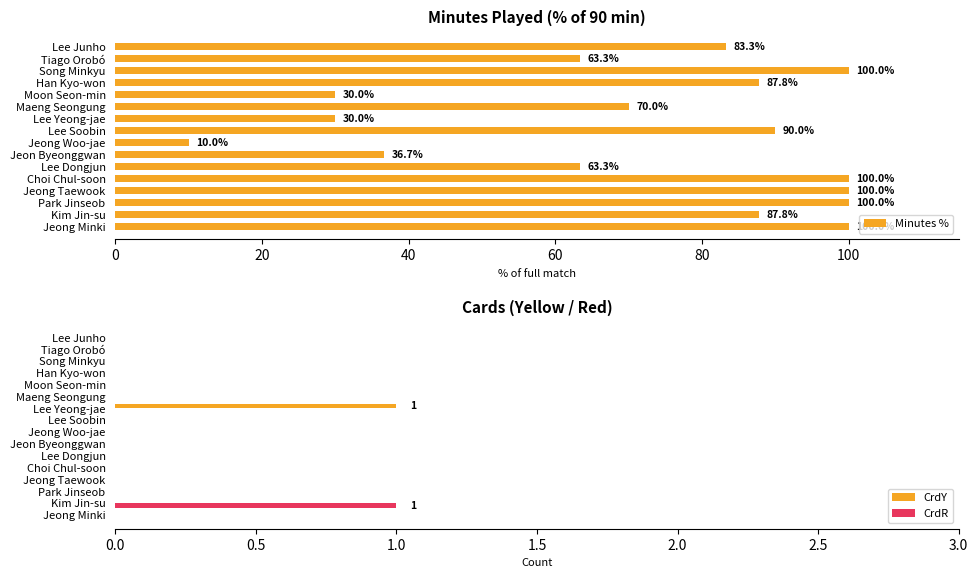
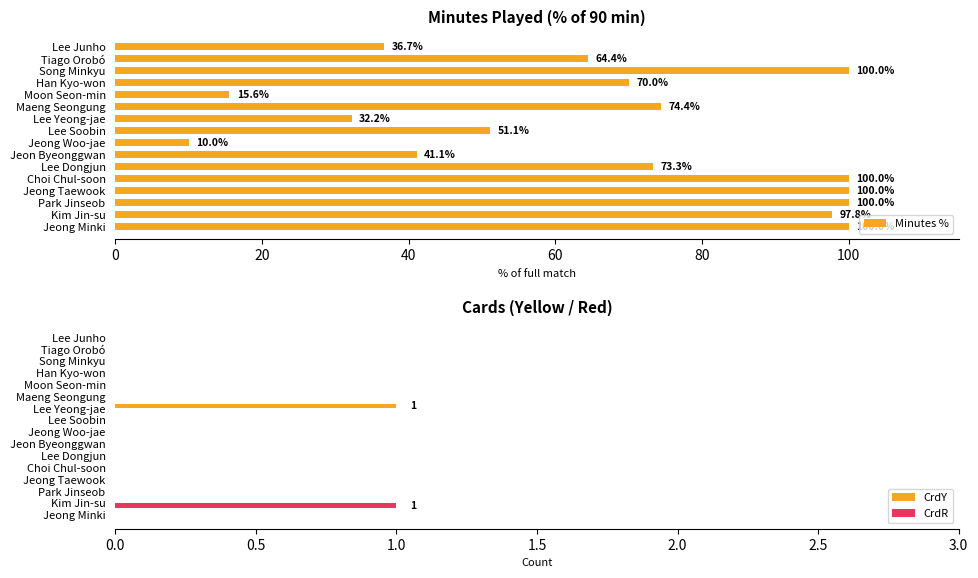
Minutes Played (% of 90 min), Lee Junho: 83.3% -> 36.7%
Minutes Played (% of 90 min), Tiago Orobó: 63.3% -> 64.4%
Minutes Played (% of 90 min), Han Kyo-won: 87.8% -> 70.0%
Minutes Played (% of 90 min), Moon Seon-min: 30.0% -> 15.6%
Minutes Played (% of 90 min), Maeng Seongung: 70.0% -> 74.4%
Minutes Played (% of 90 min), Lee Yeong-jae: 30.0% -> 32.2%
Minutes Played (% of 90 min), Lee Soobin: 90.0% -> 51.1%
Minutes Played (% of 90 min), Jeon Byeonggwan: 36.7% -> 41.1%
Minutes Played (% of 90 min), Lee Dongjun: 63.3% -> 73.3%
Minutes Played (% of 90 min), Kim Jin-su: 88 -> 98
